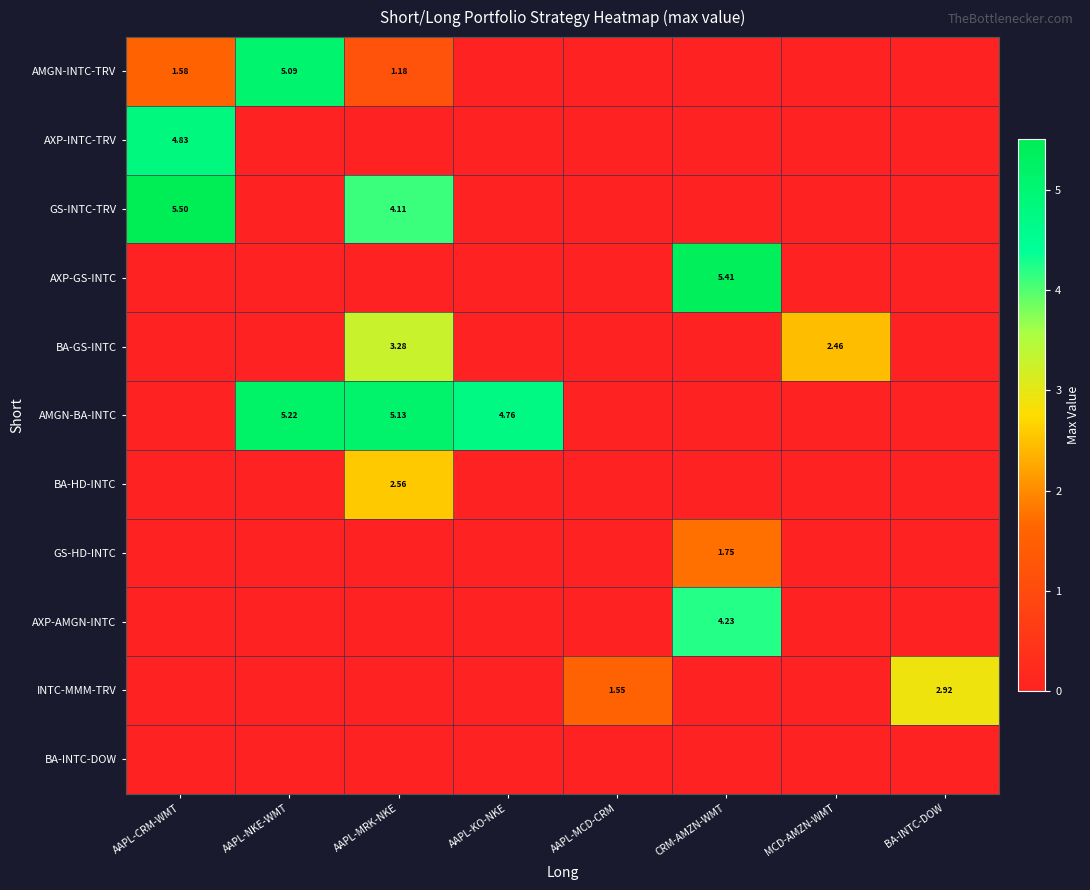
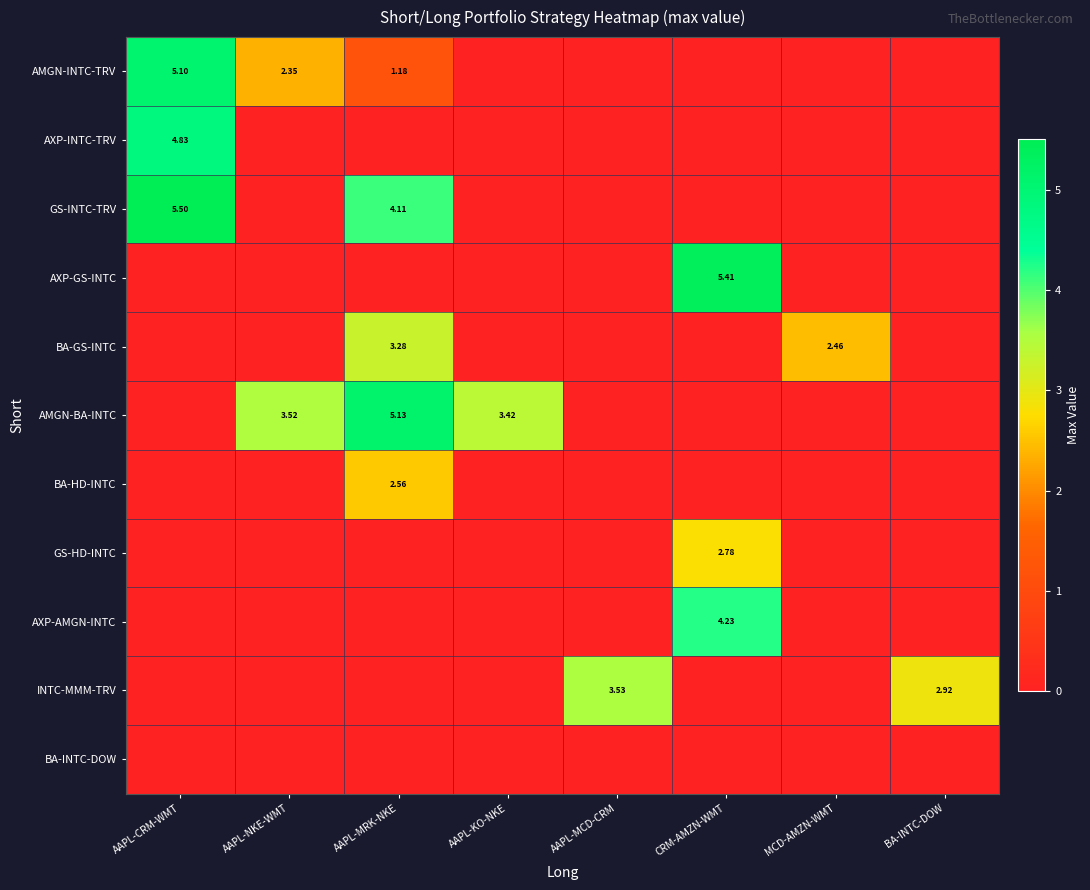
AMGN-INTC-TRV, AAPL-CRM-WMT: 1.58 -> 5.10
AMGN-INTC-TRV, AAPL-NKE-WMT: 5.09 -> 2.35
AMGN-BA-INTC, AAPL-NKE-WMT: 5.22 -> 3.52
AMGN-BA-INTC, AAPL-KO-NKE: 4.76 -> 3.42
GS-HD-INTC, CRM-AMZN-WMT: 1.75 -> 2.78
INTC-MMM-TRV, AAPL-MCD-CRM: 1.55 -> 3.53
